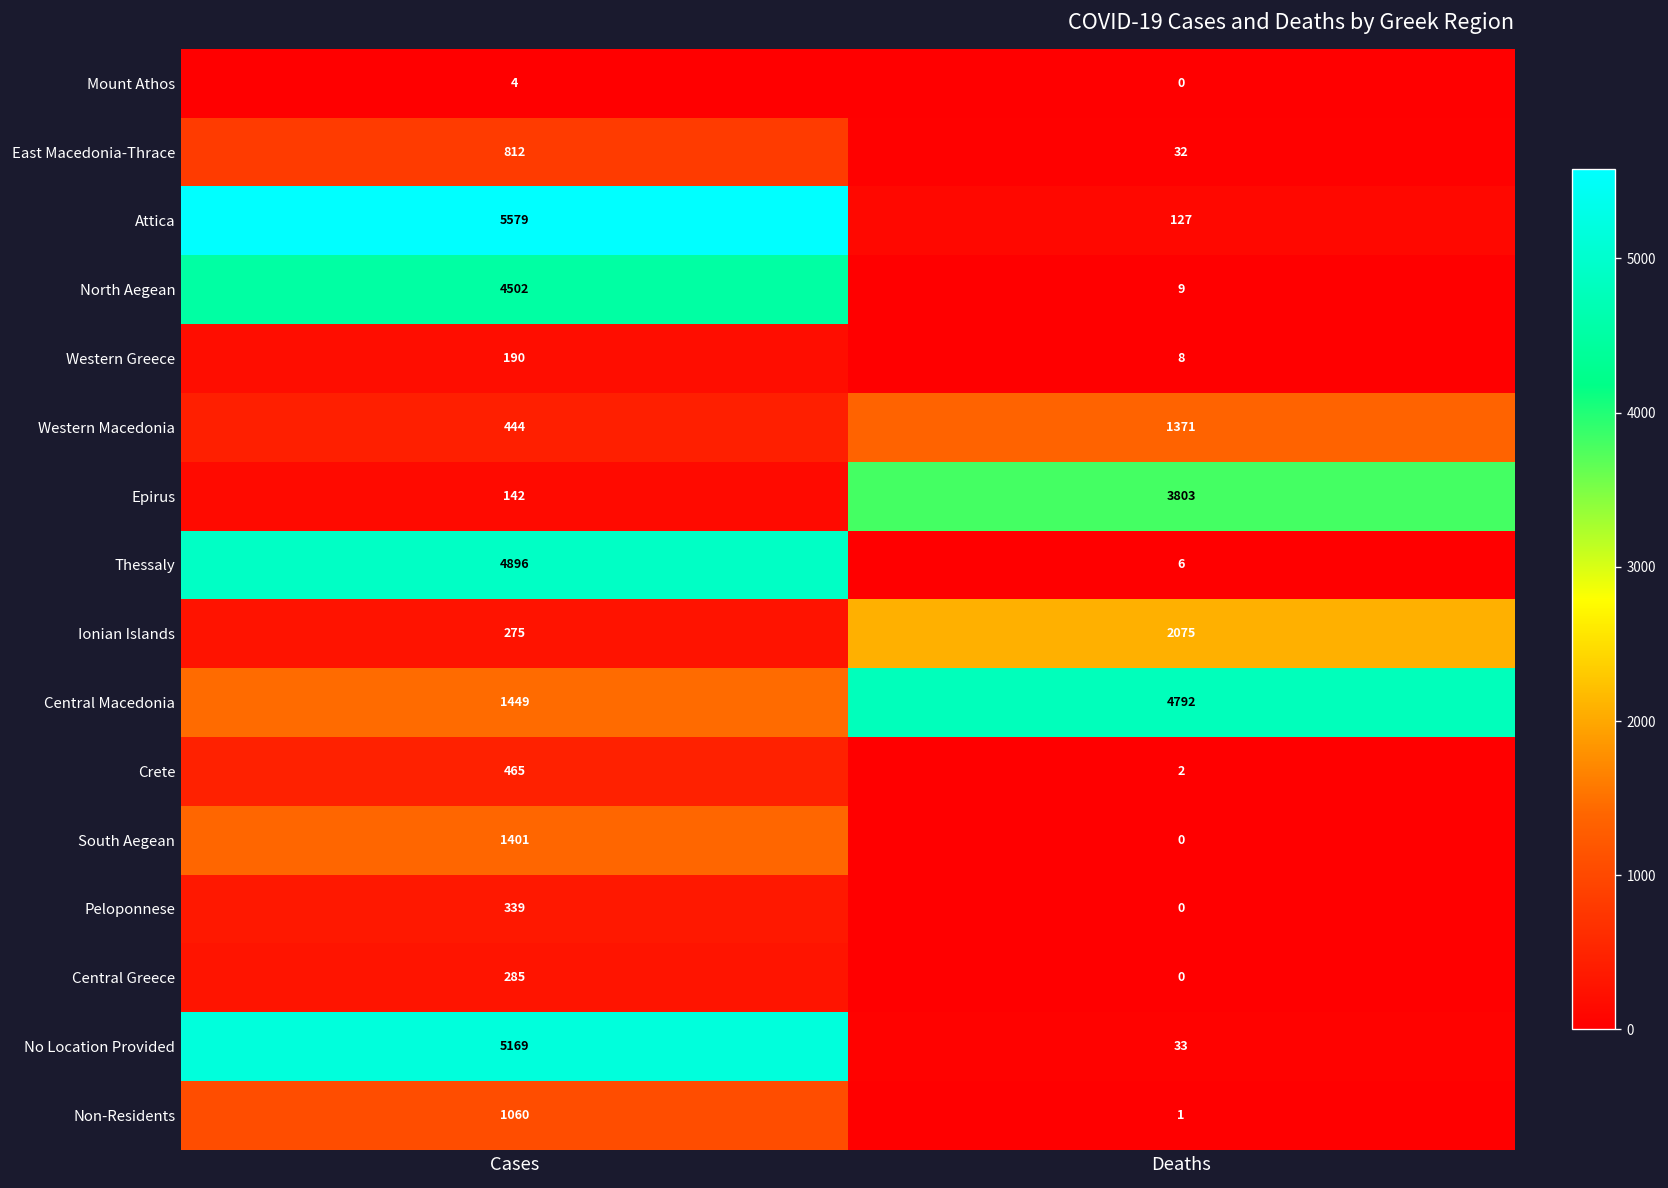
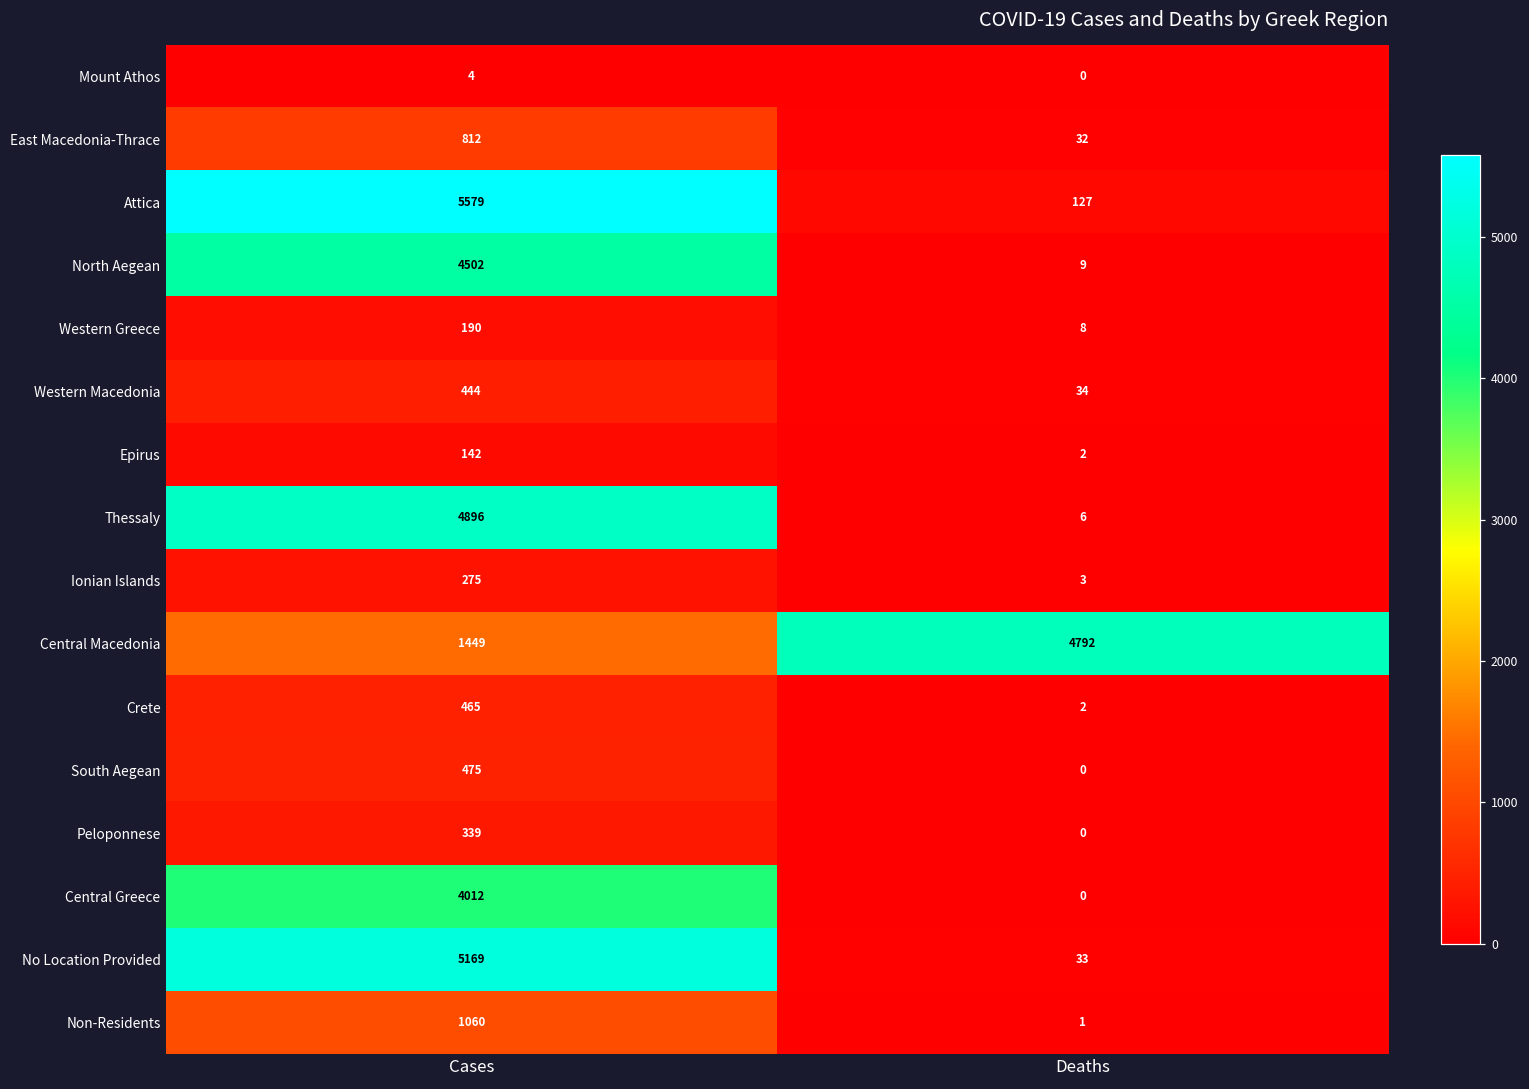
Western Macedonia, Deaths: 1371 -> 34
Epirus, Deaths: 3803 -> 2
Ionian Islands, Deaths: 2075 -> 3
South Aegean, Cases: 1401 -> 475
Central Greece, Cases: 285 -> 4012
